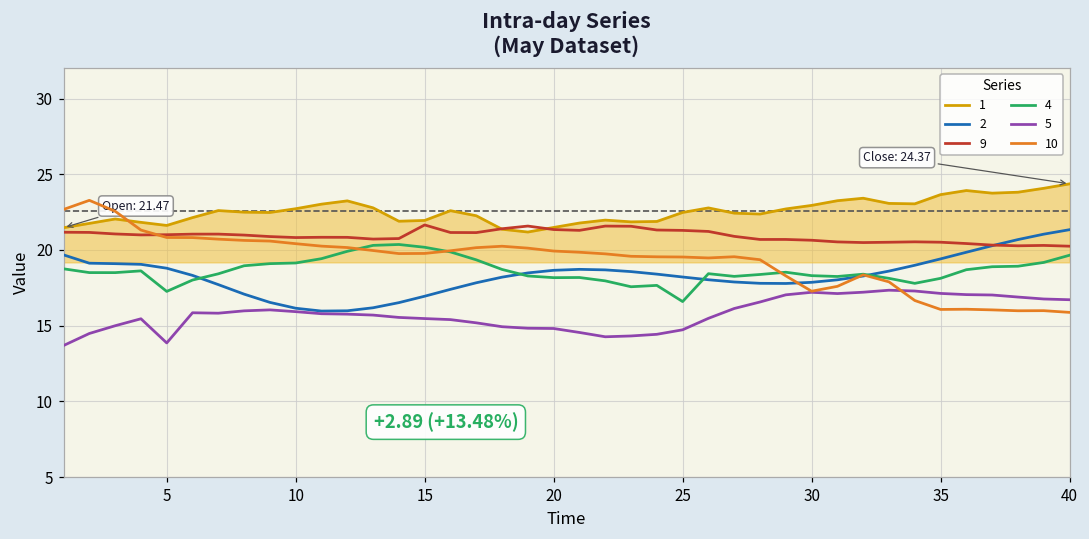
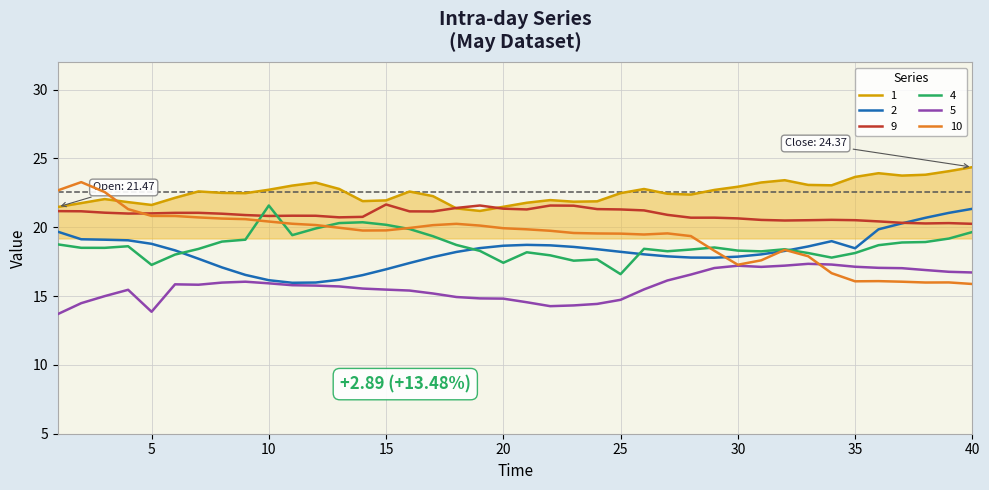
4, 10: 19.1 -> 21.6
4, 20: 18.2 -> 17.4
2, 35: 19.4 -> 18.5
